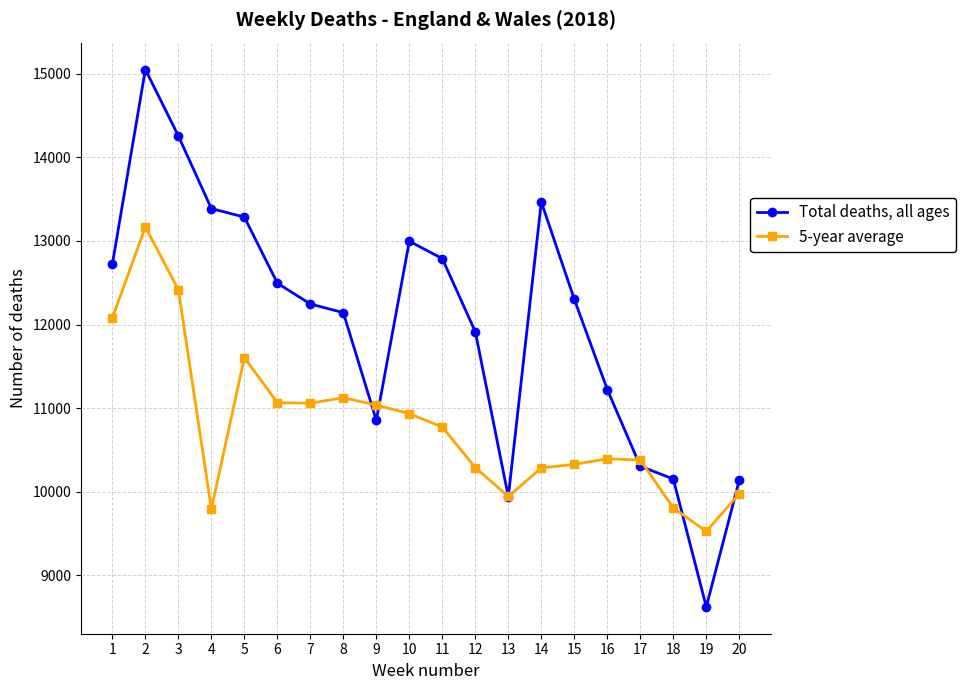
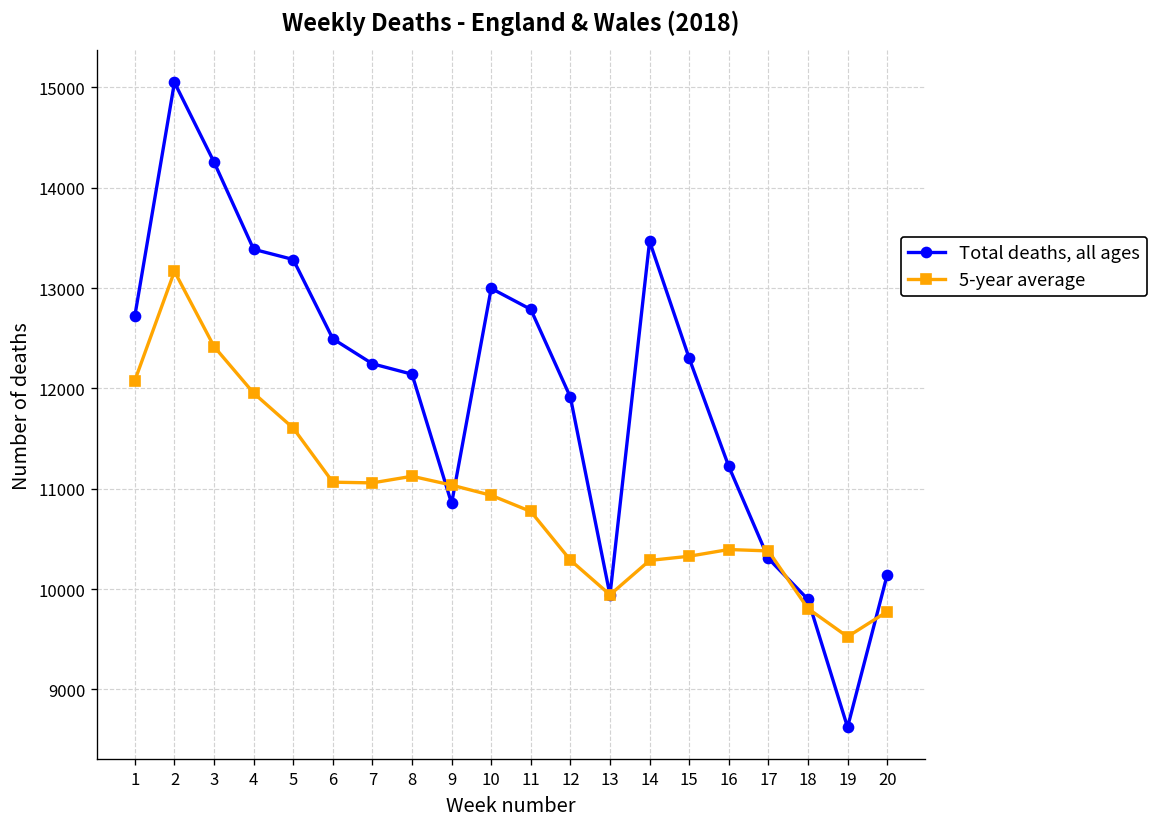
5-year average, 4: 9800 -> 12000
Total deaths, all ages, 18: 10200 -> 9900
5-year average, 20: 10000 -> 9800
